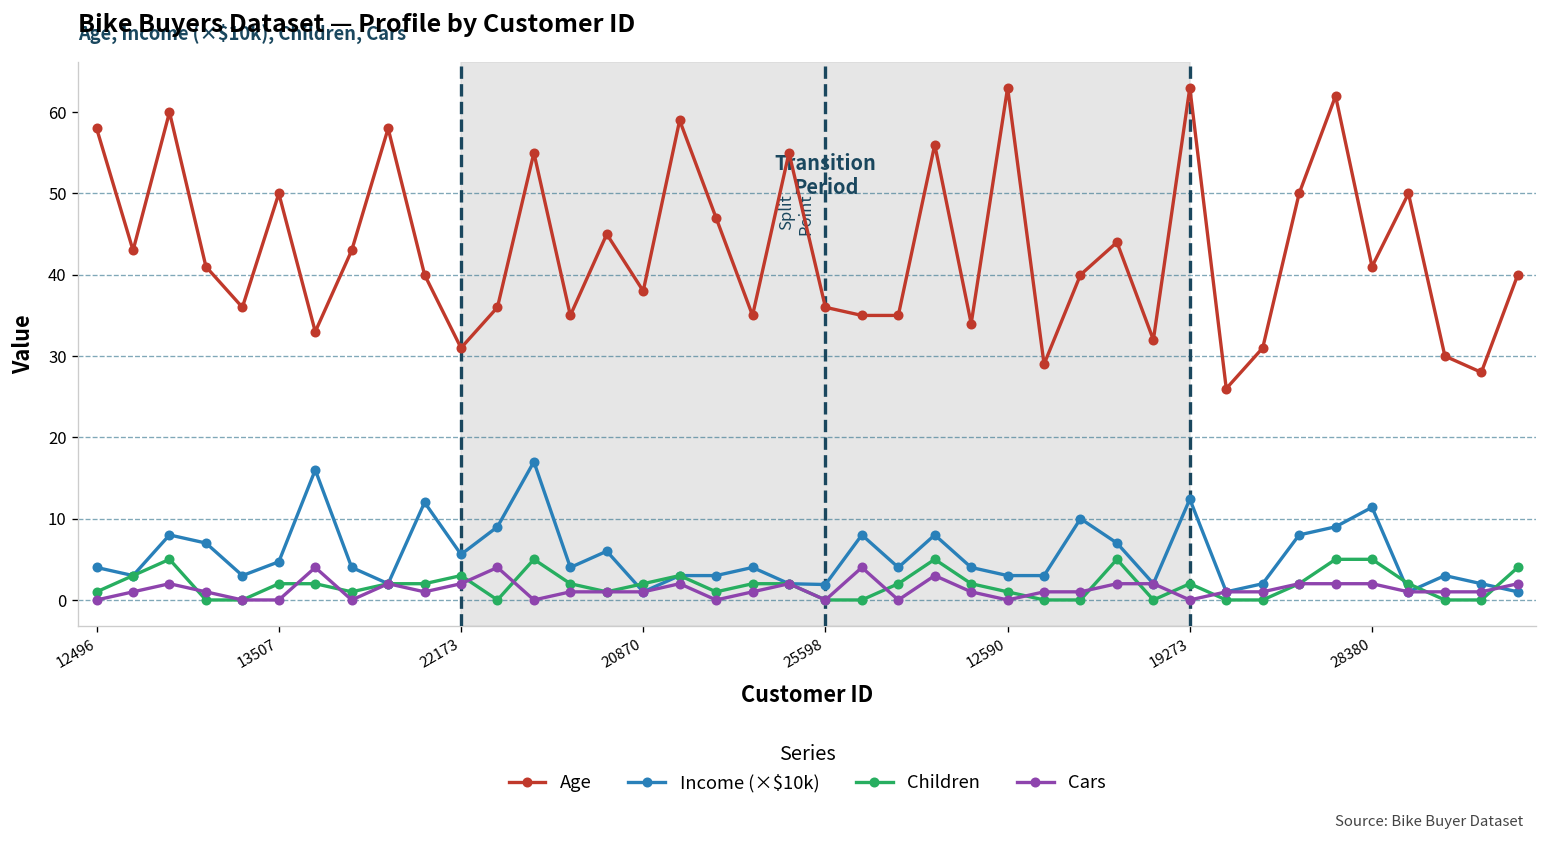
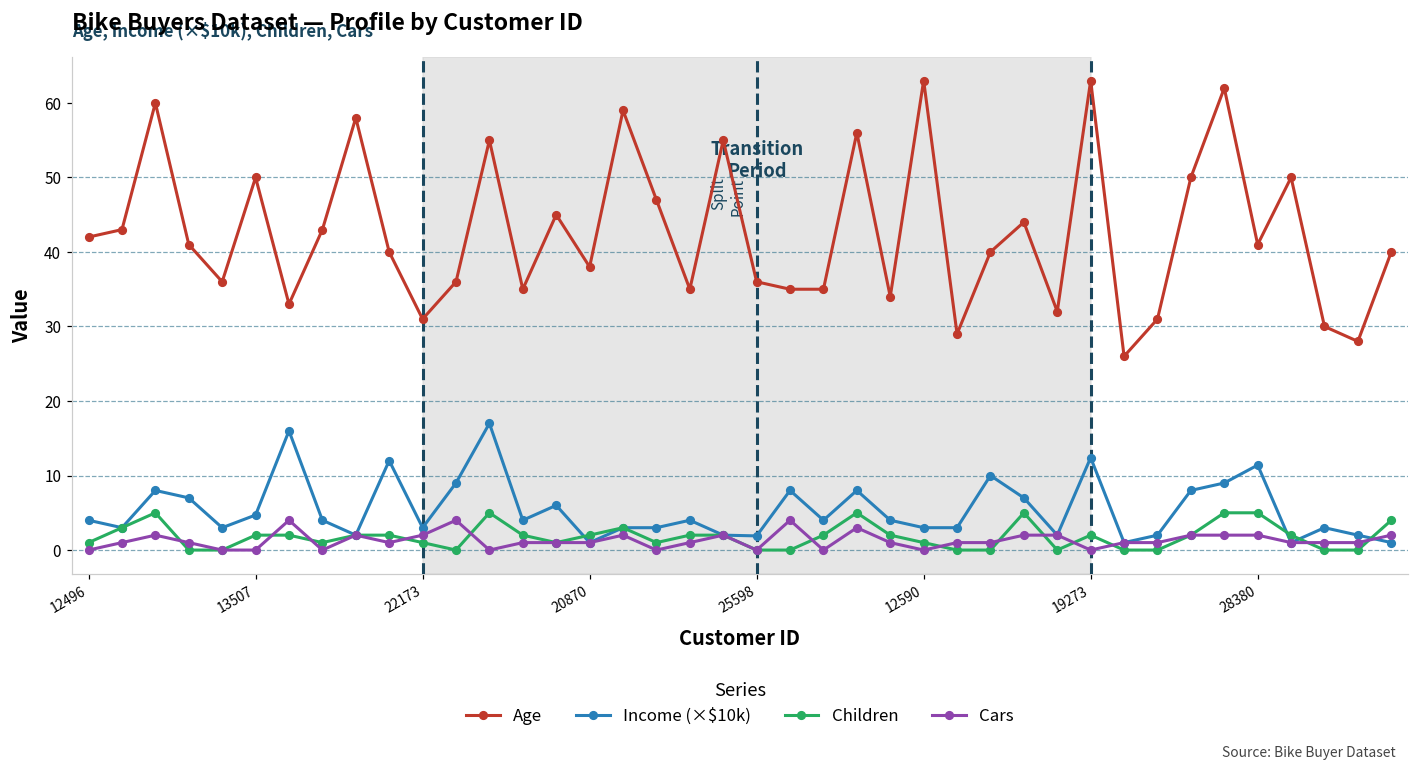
Age, 12496: 58 -> 42
Income (×$10k), 22173: 6 -> 3
Children, 22173: 3 -> 1
